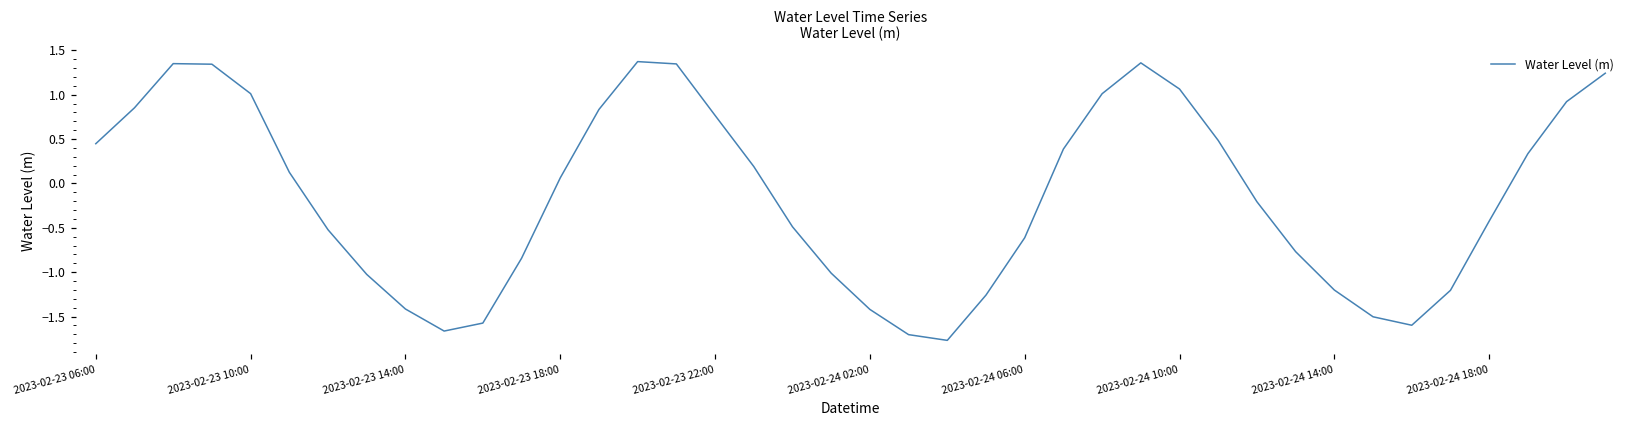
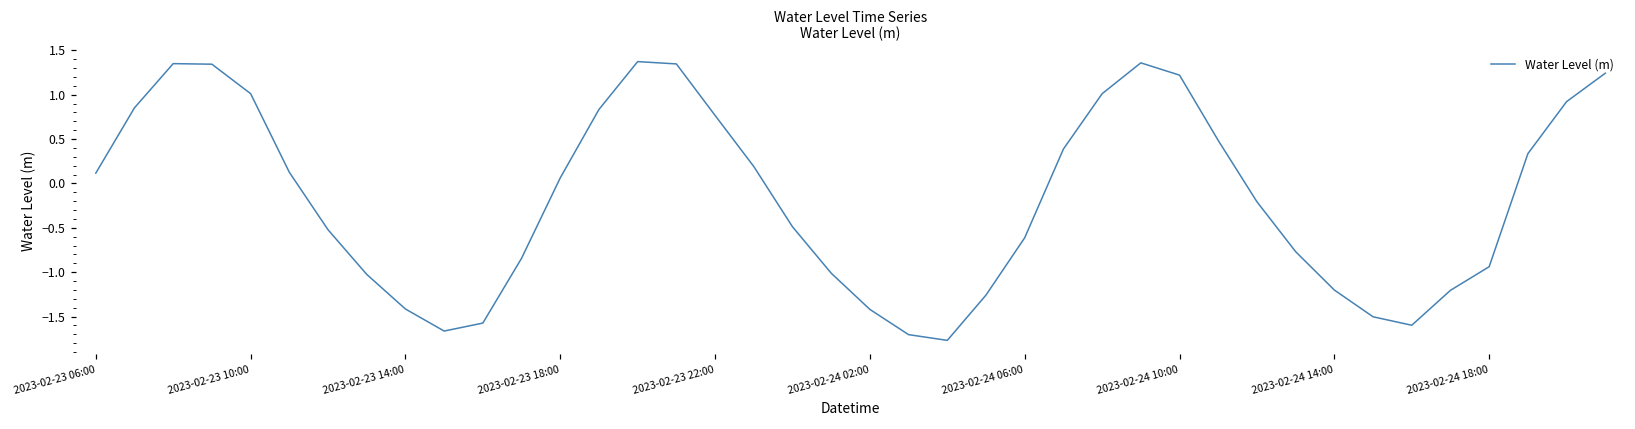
2023-02-23 06:00: 0.4 -> 0.1
2023-02-24 10:00: 1.1 -> 1.2
2023-02-24 18:00: -0.4 -> -0.9
